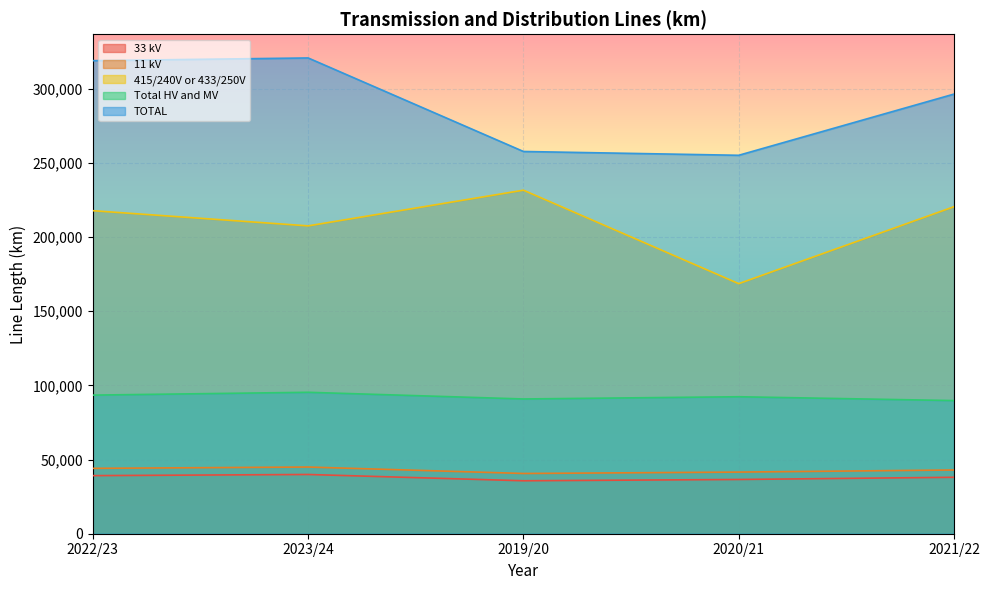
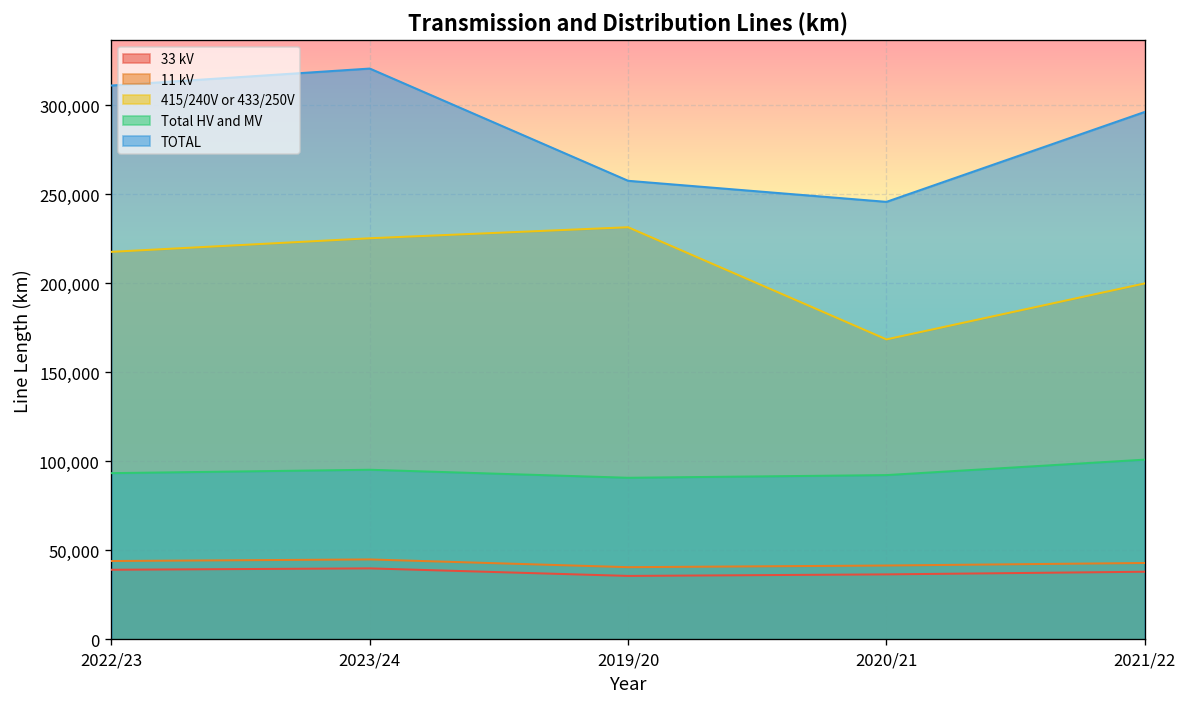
TOTAL, 2022/23: 319,000 -> 311,000
415/240V or 433/250V, 2023/24: 208,000 -> 225,000
TOTAL, 2020/21: 255,000 -> 246,000
415/240V or 433/250V, 2021/22: 220,000 -> 200,000
Total HV and MV, 2021/22: 90,000 -> 101,000
